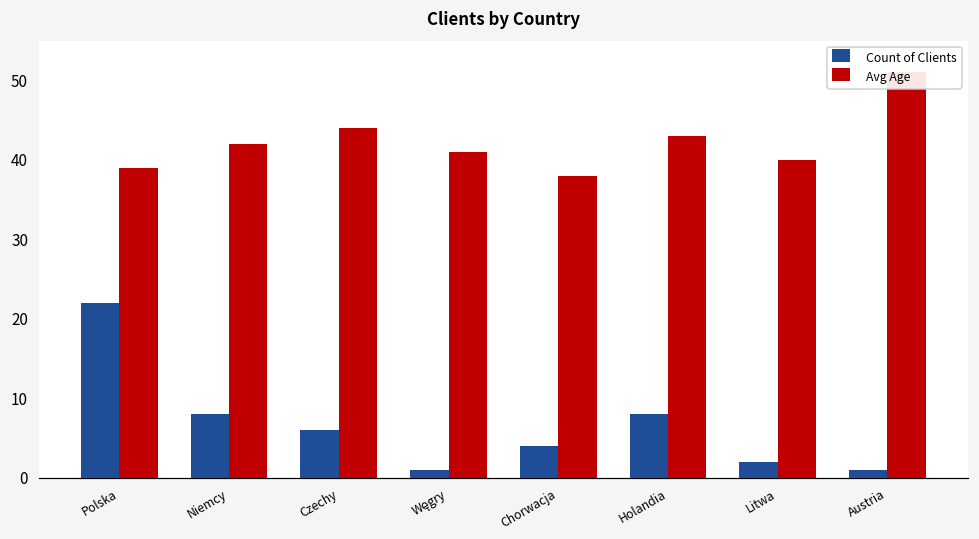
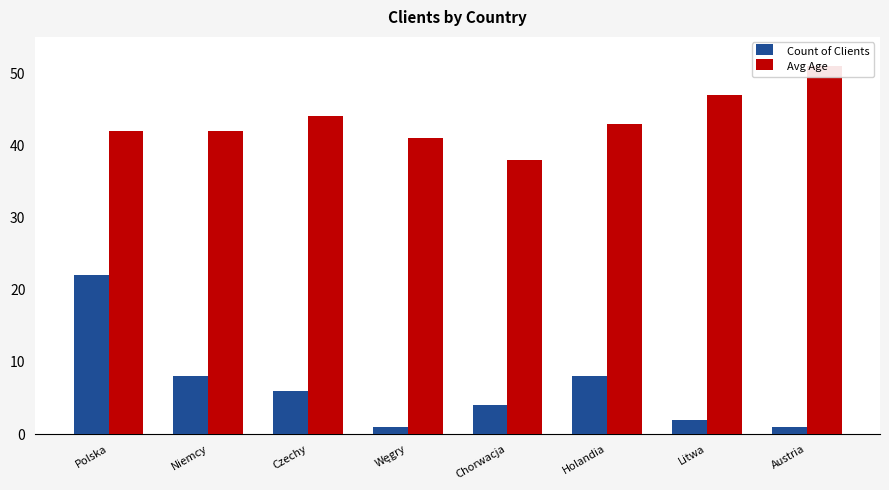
Avg Age, Polska: 39 -> 42
Avg Age, Litwa: 40 -> 47
